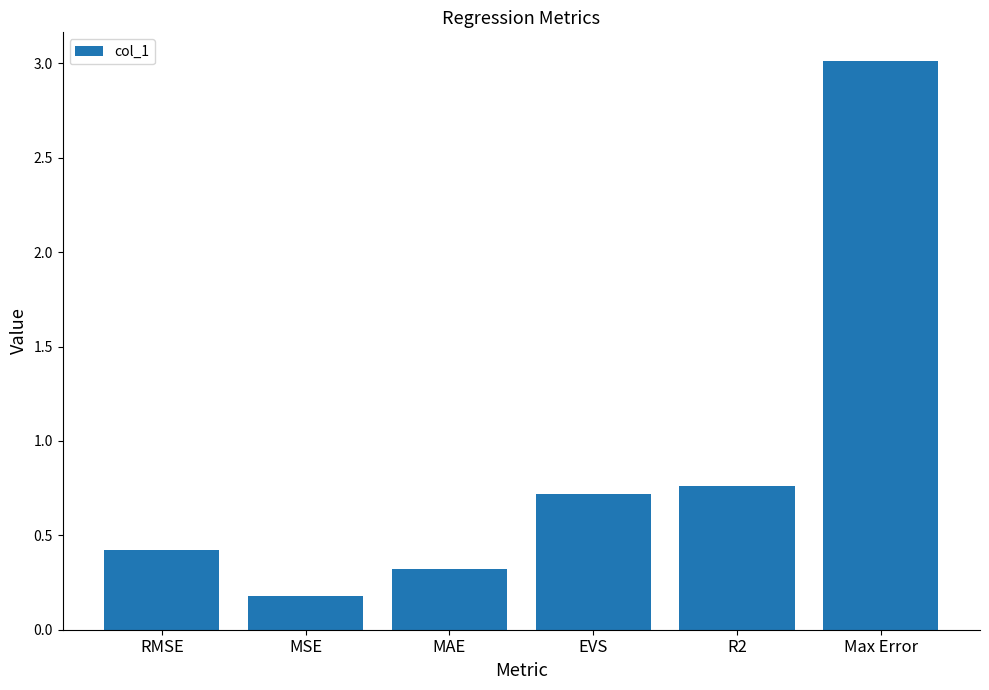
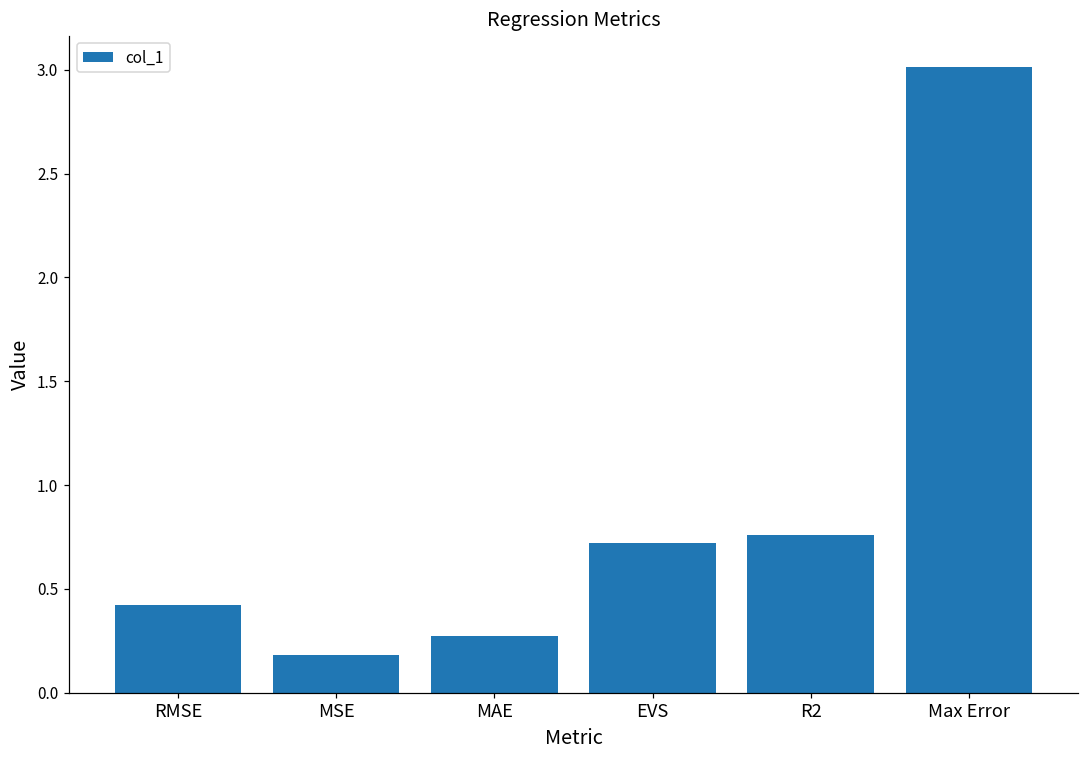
MAE: 0.32 -> 0.28
